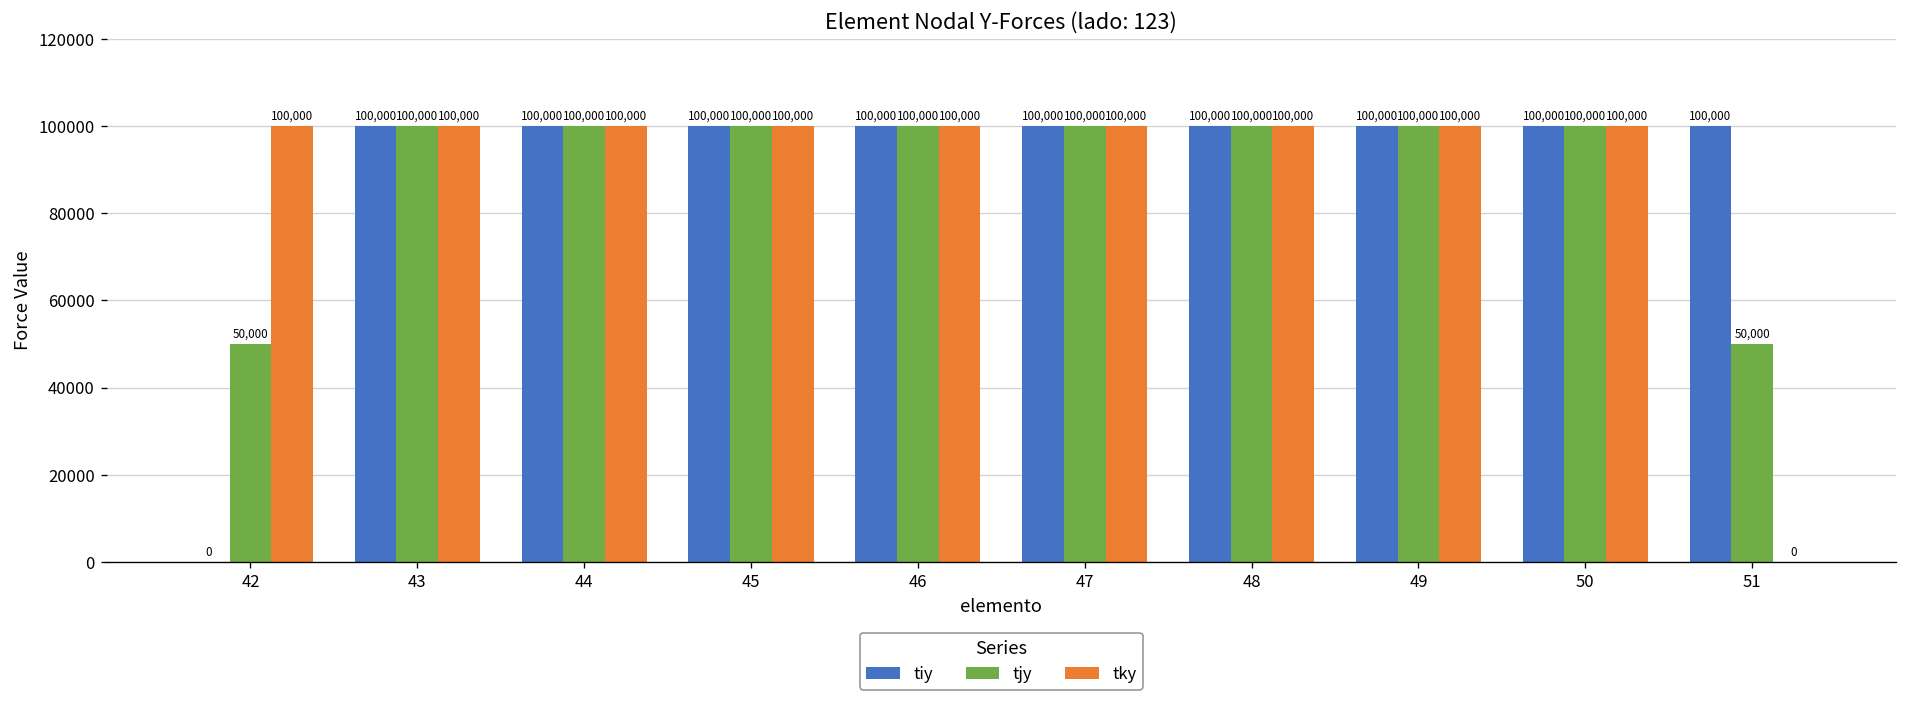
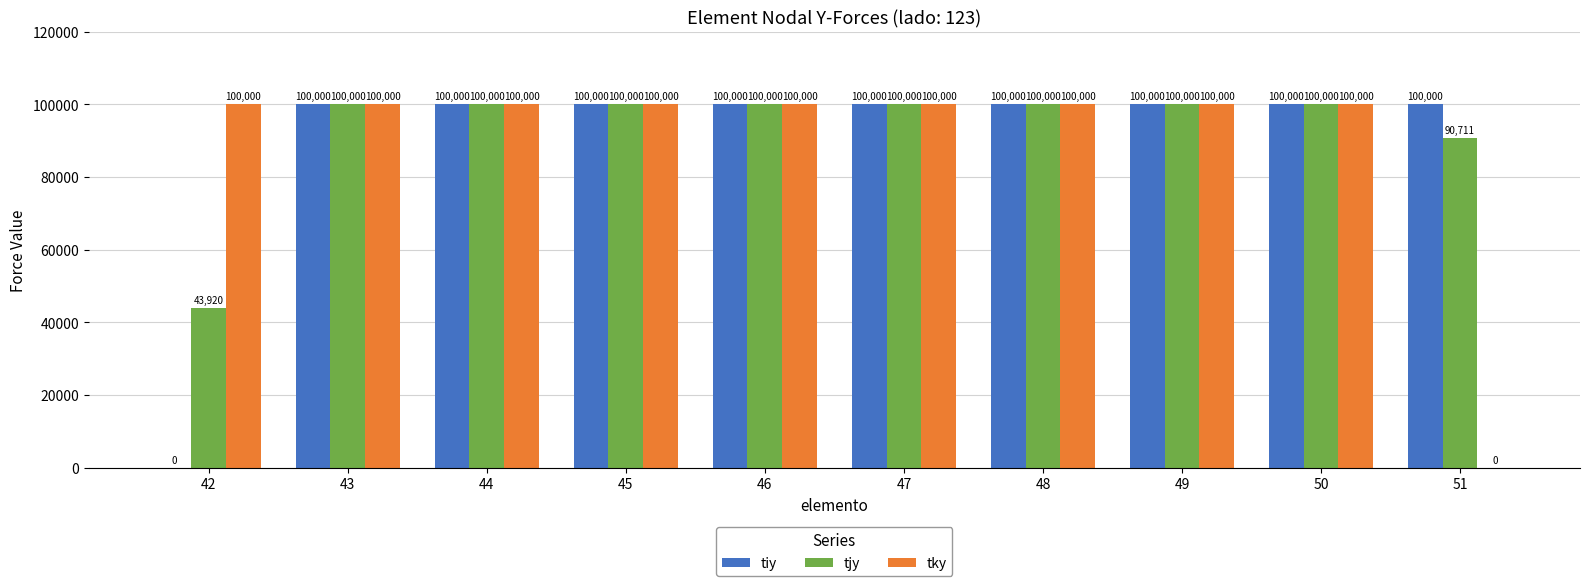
tjy, 42: 50,000 -> 43,920
tjy, 51: 50,000 -> 90,711
